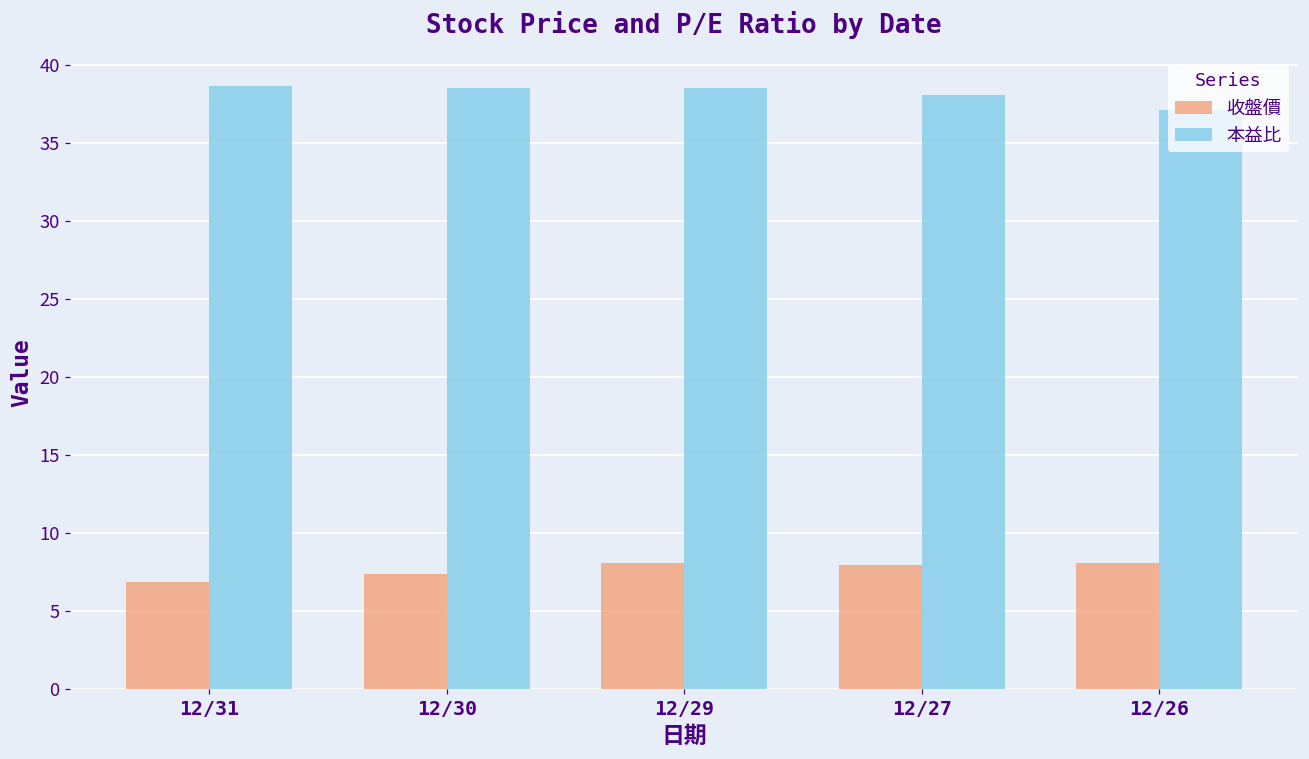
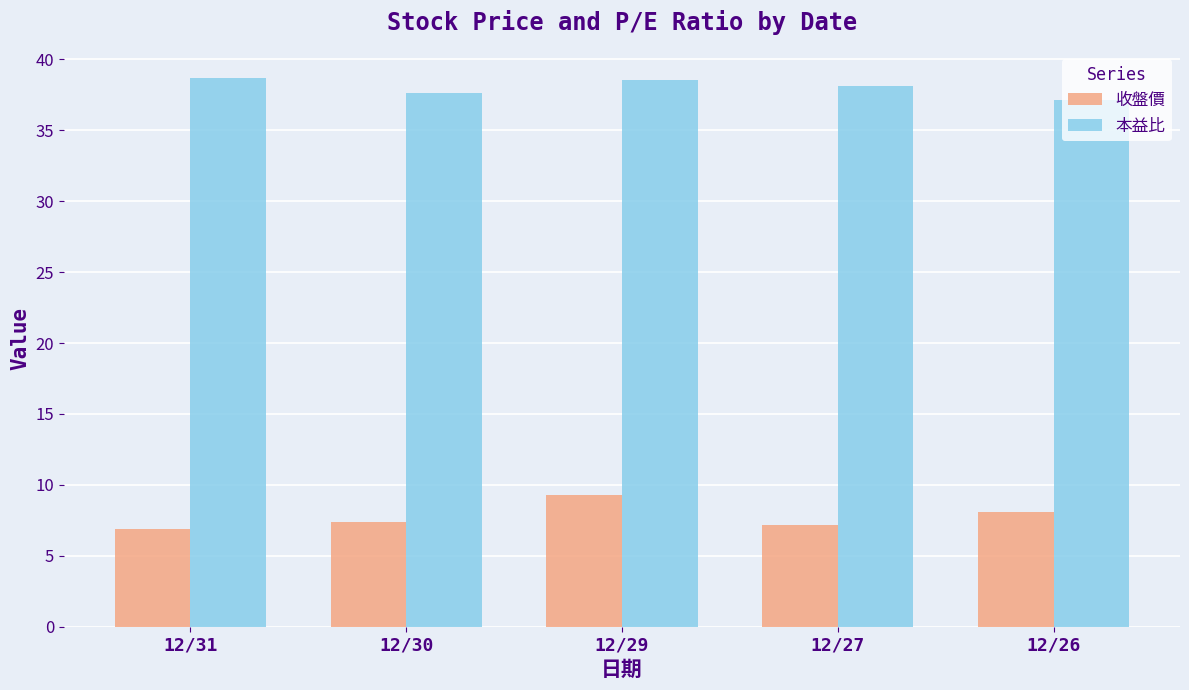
本益比, 12/30: 38.6 -> 37.6
收盤價, 12/29: 8.1 -> 9.3
收盤價, 12/27: 8.0 -> 7.2
